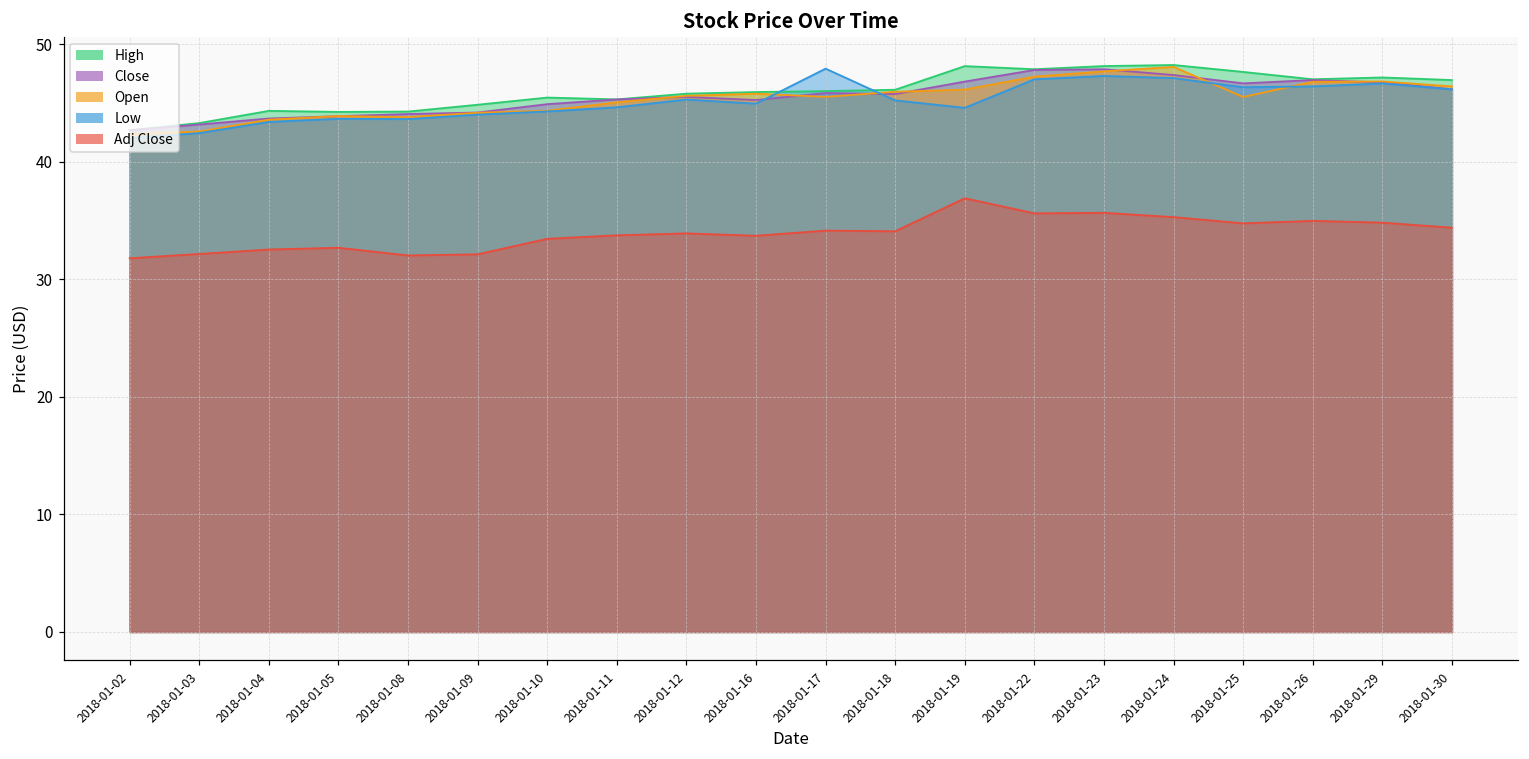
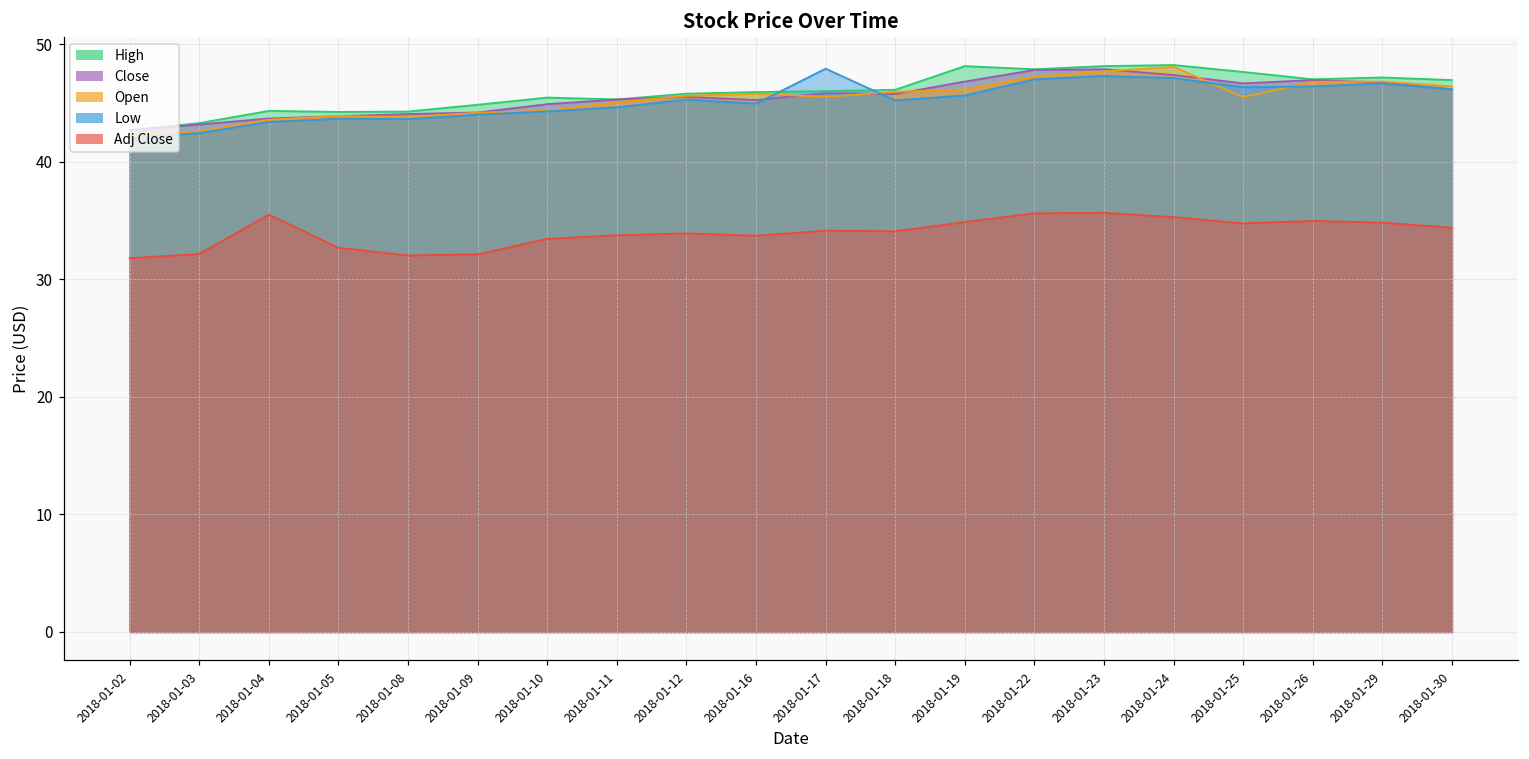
Adj Close, 2018-01-04: 32.5 -> 35.5
Low, 2018-01-19: 44.6 -> 45.6
Adj Close, 2018-01-19: 36.9 -> 34.9
